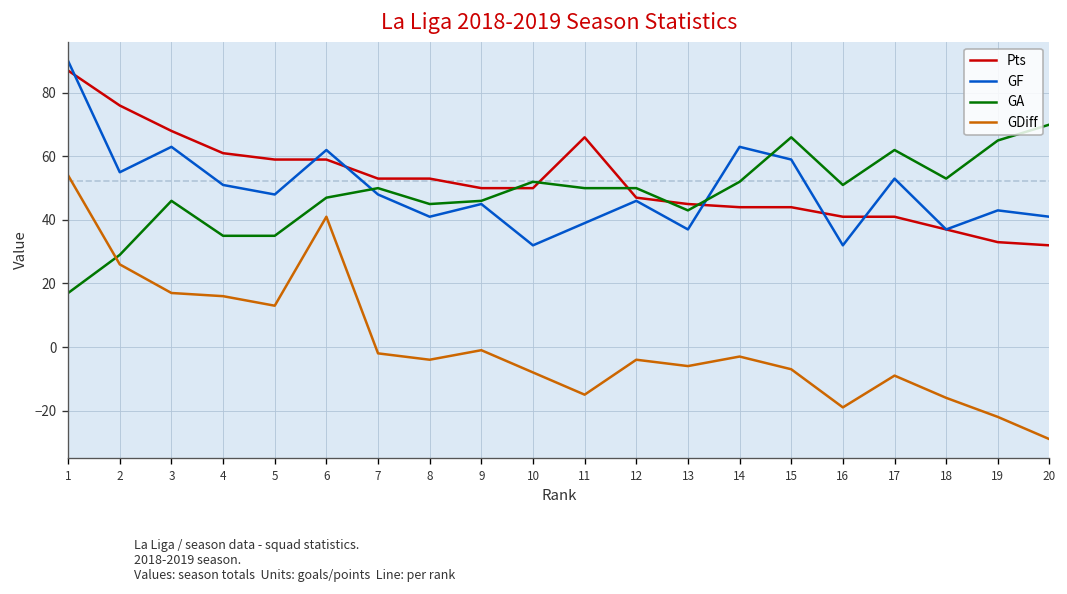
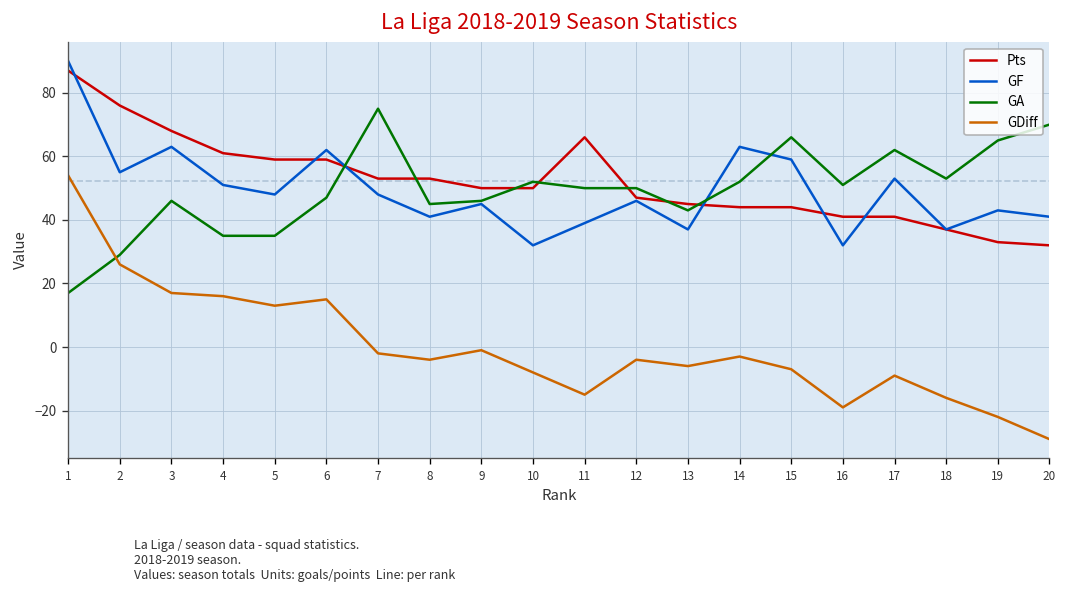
GDiff, 6: 41 -> 15
GA, 7: 50 -> 75
